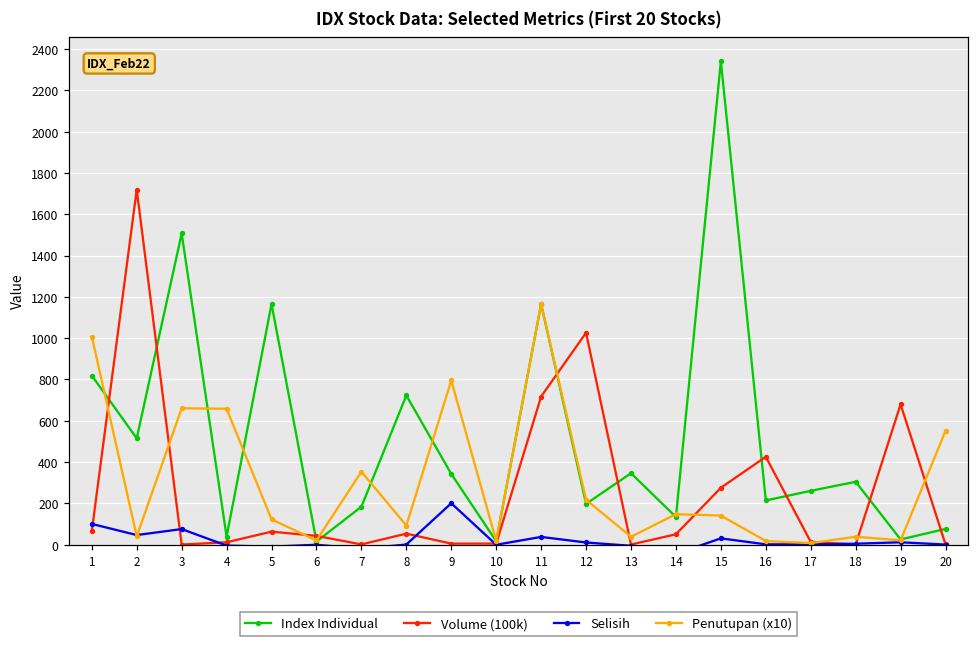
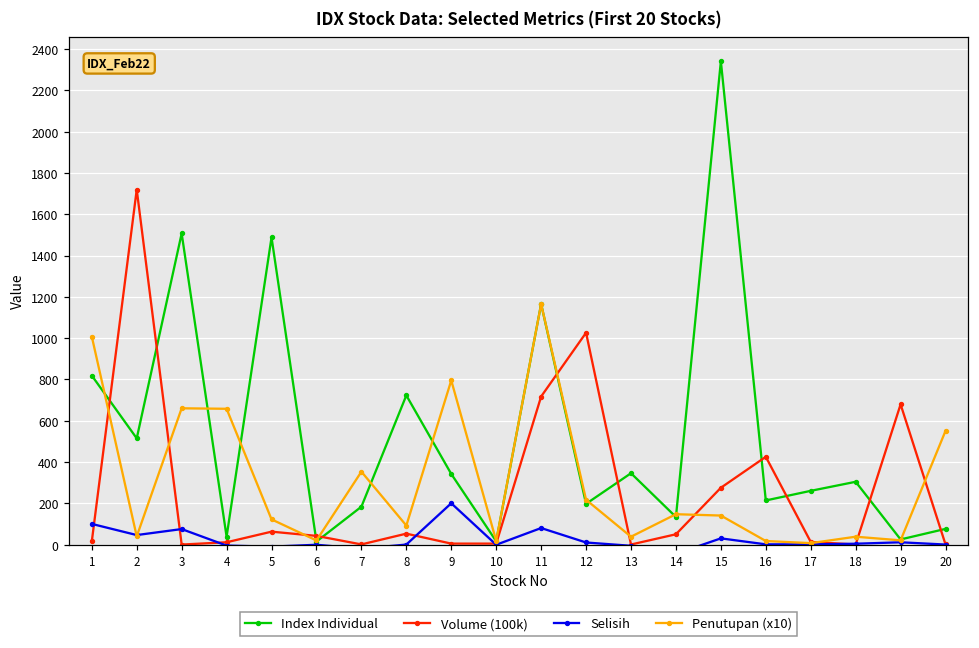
Volume (100k), 1: 60 -> 20
Index Individual, 5: 1170 -> 1490
Selisih, 11: 40 -> 80
